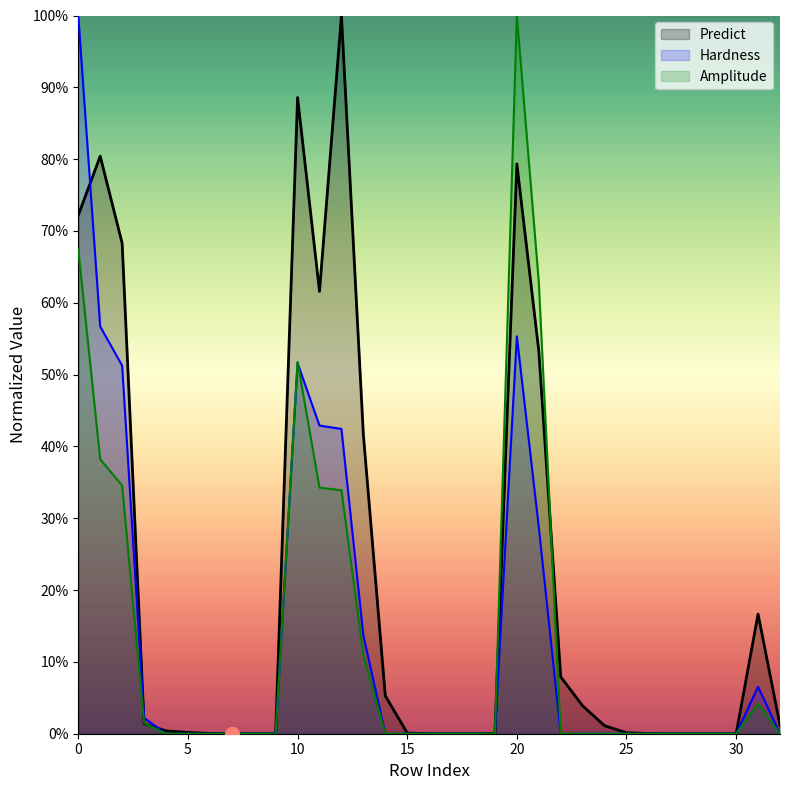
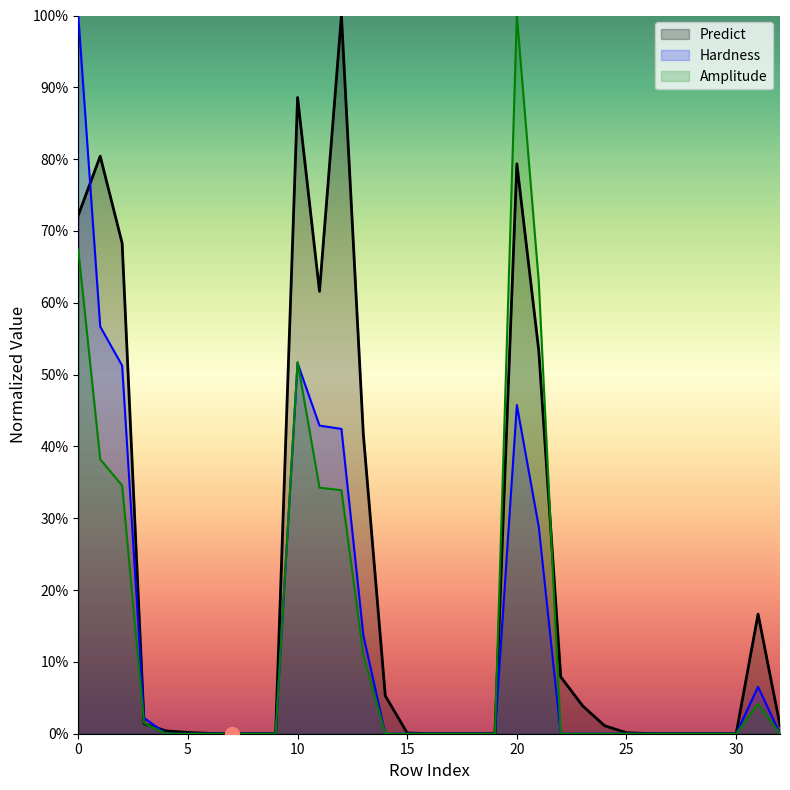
Hardness, 20: 55% -> 46%
